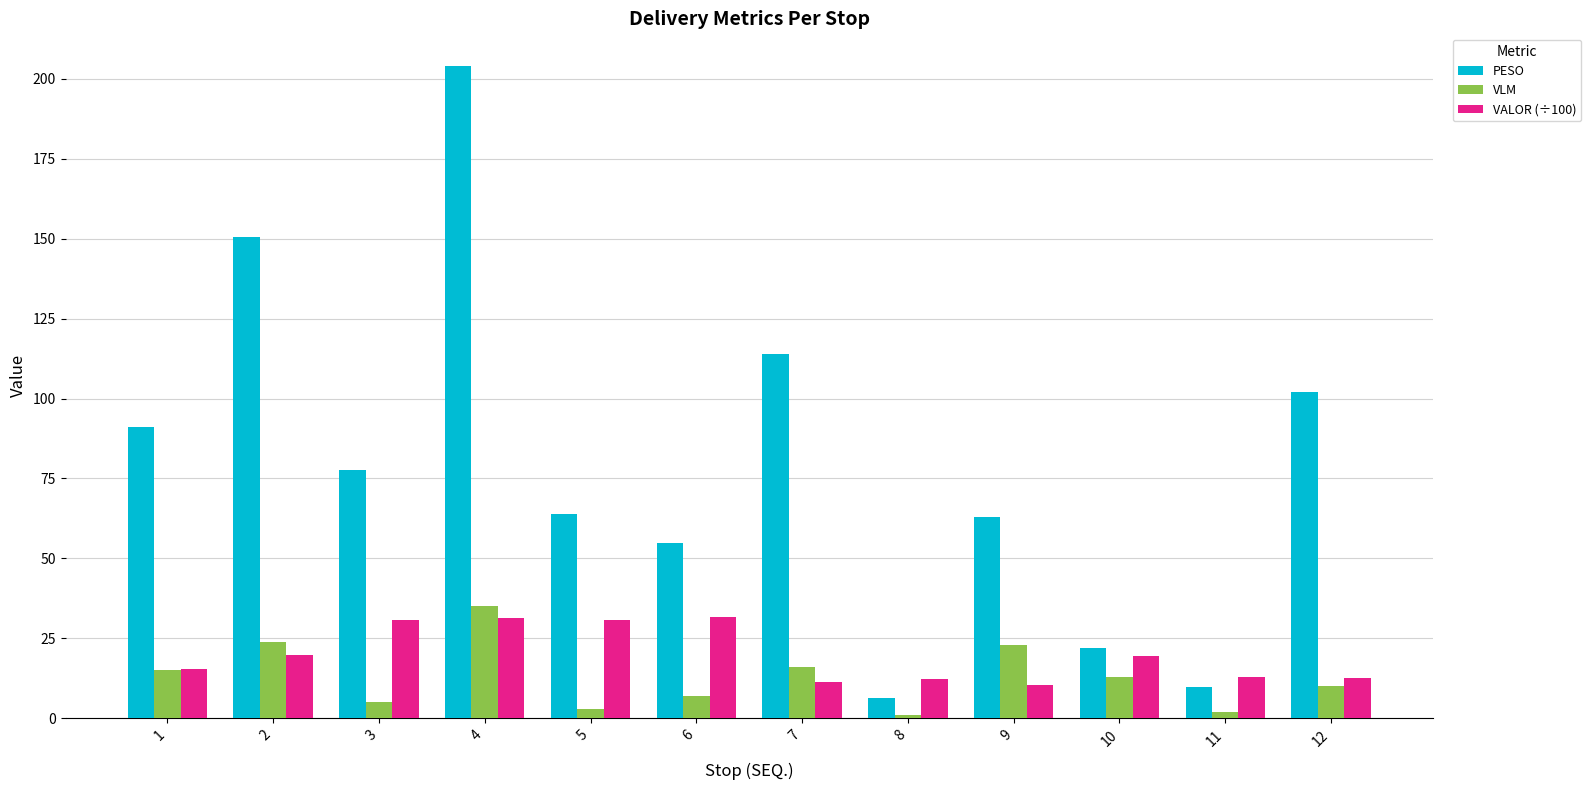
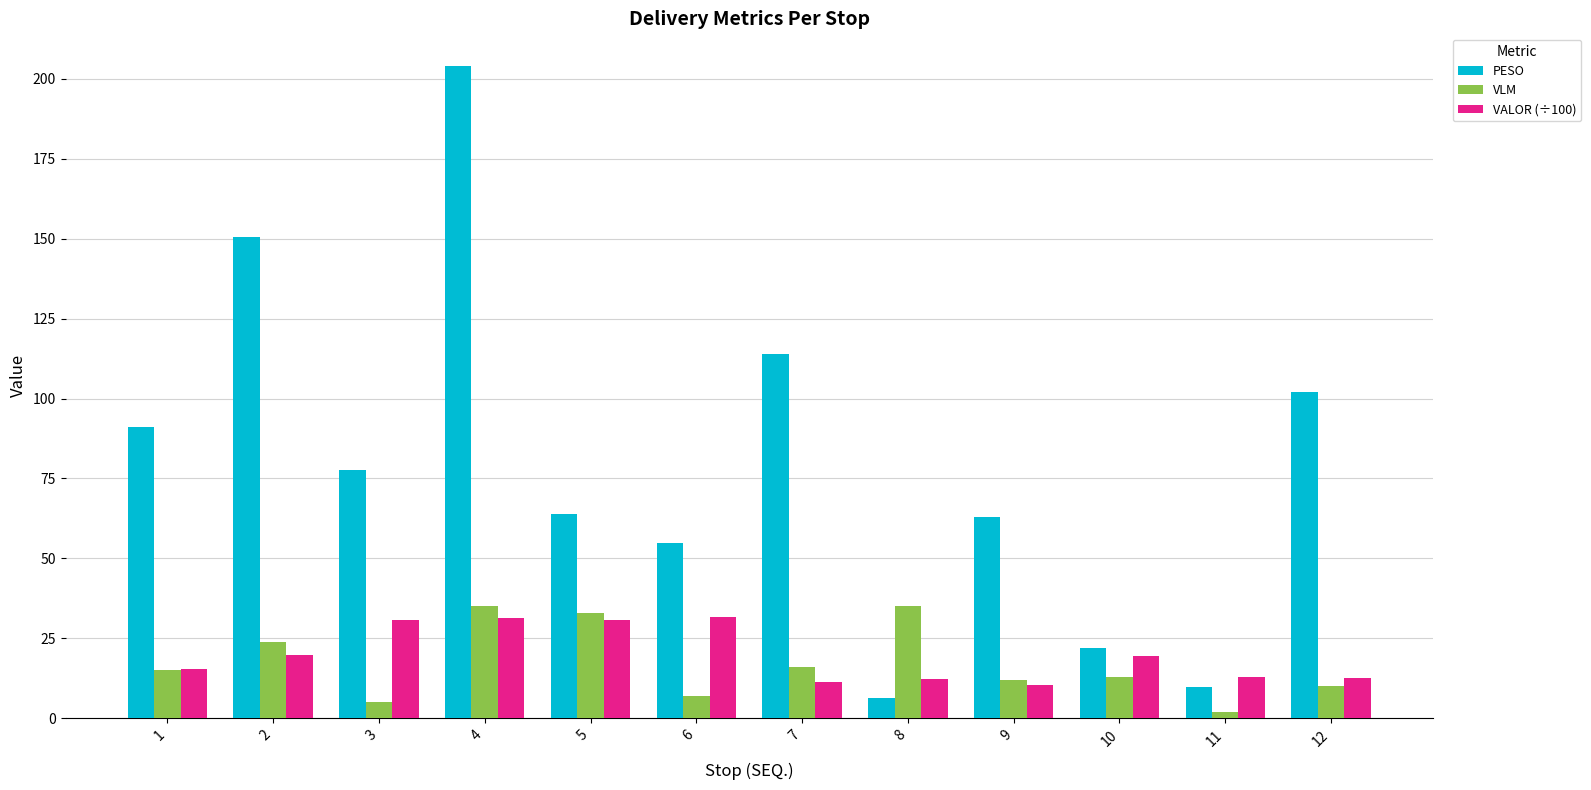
VLM, 5: 3 -> 33
VLM, 8: 1 -> 35
VLM, 9: 23 -> 12
